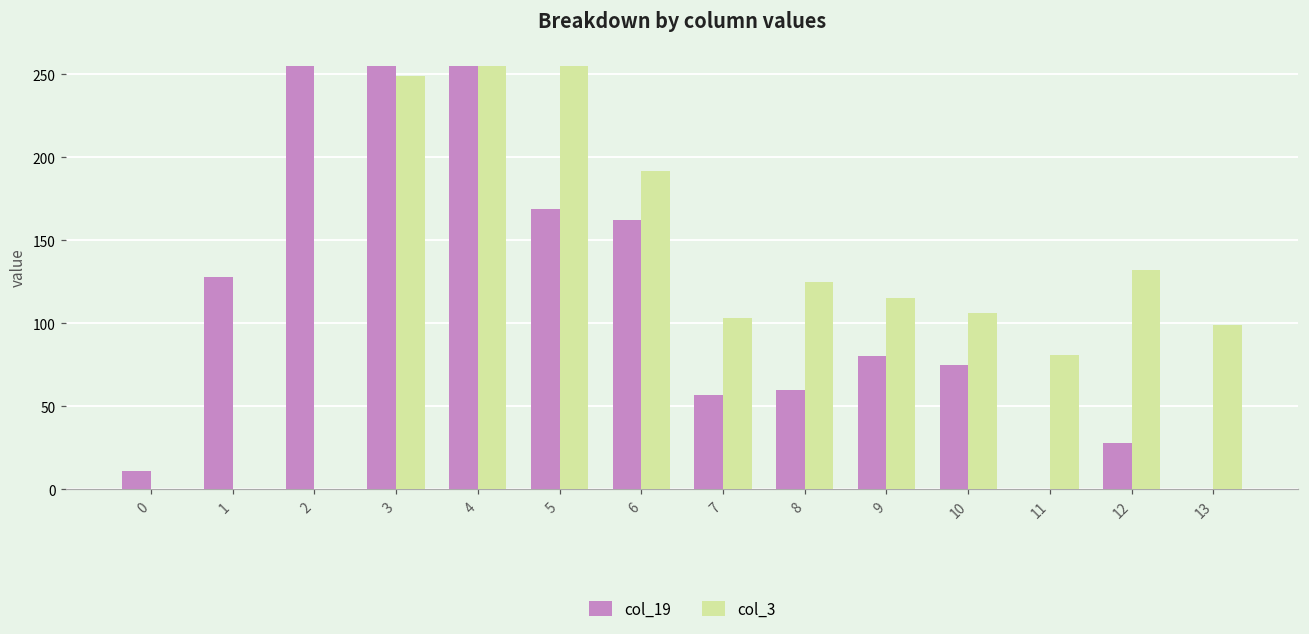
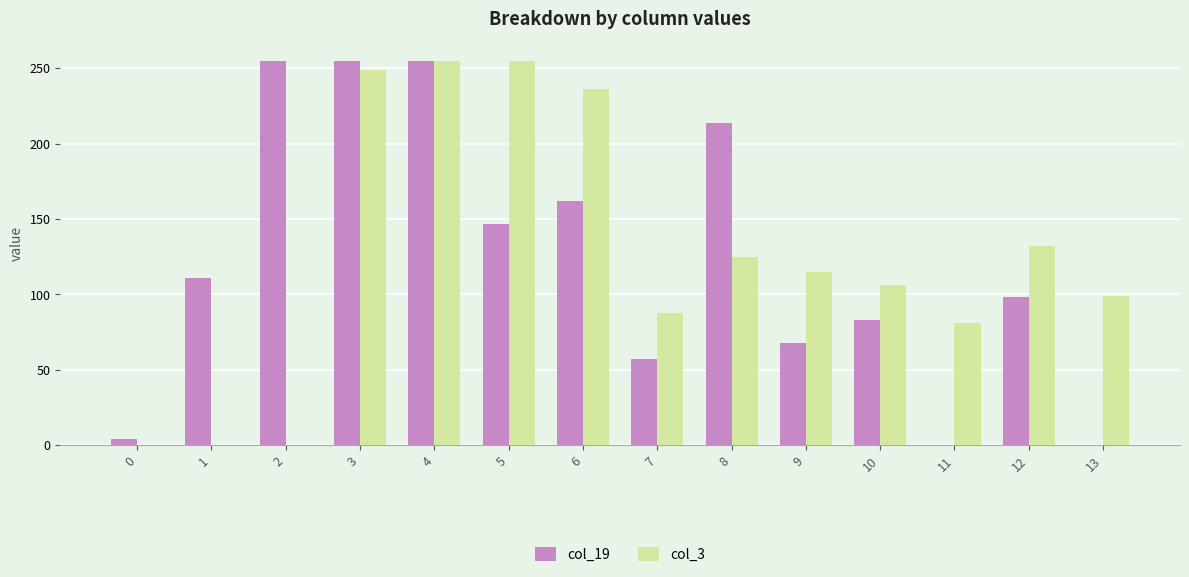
col_19, 0: 11 -> 4
col_19, 1: 128 -> 111
col_19, 5: 169 -> 147
col_3, 6: 192 -> 236
col_3, 7: 103 -> 88
col_19, 8: 60 -> 214
col_19, 9: 80 -> 68
col_19, 10: 75 -> 83
col_19, 12: 28 -> 98
